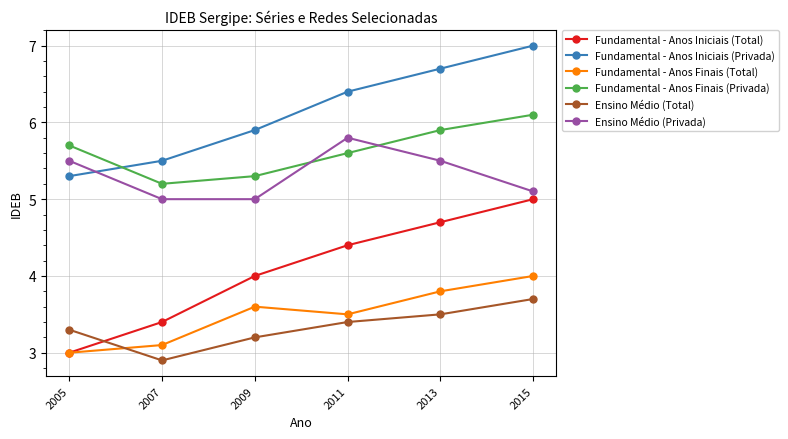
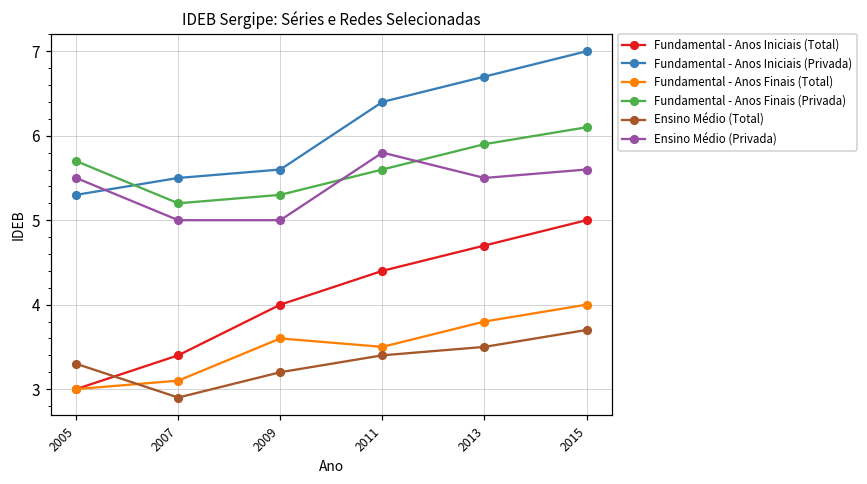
Fundamental - Anos Iniciais (Privada), 2009: 5.9 -> 5.6
Ensino Médio (Privada), 2015: 5.1 -> 5.6
